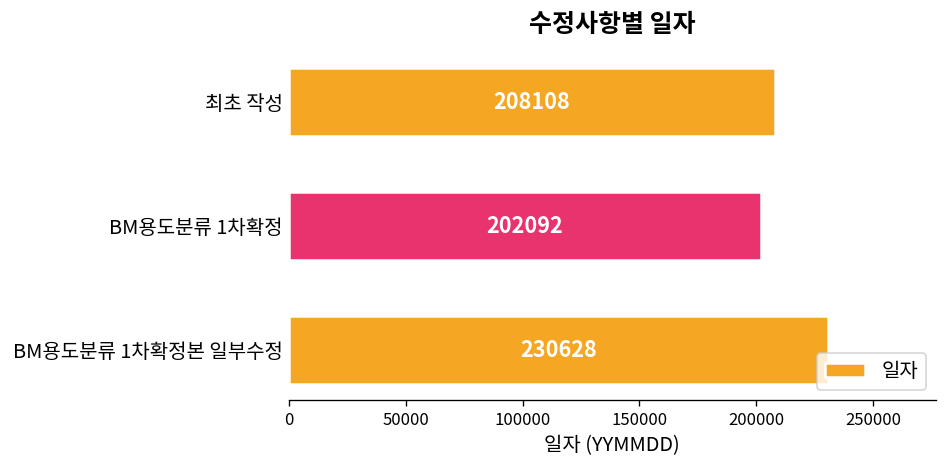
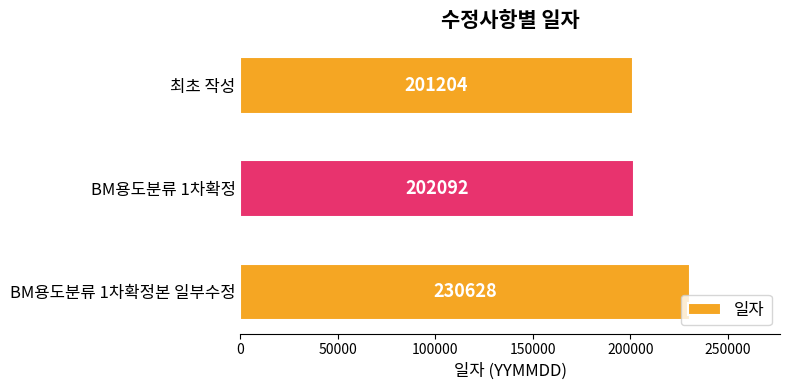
최초 작성: 208108 -> 201204
